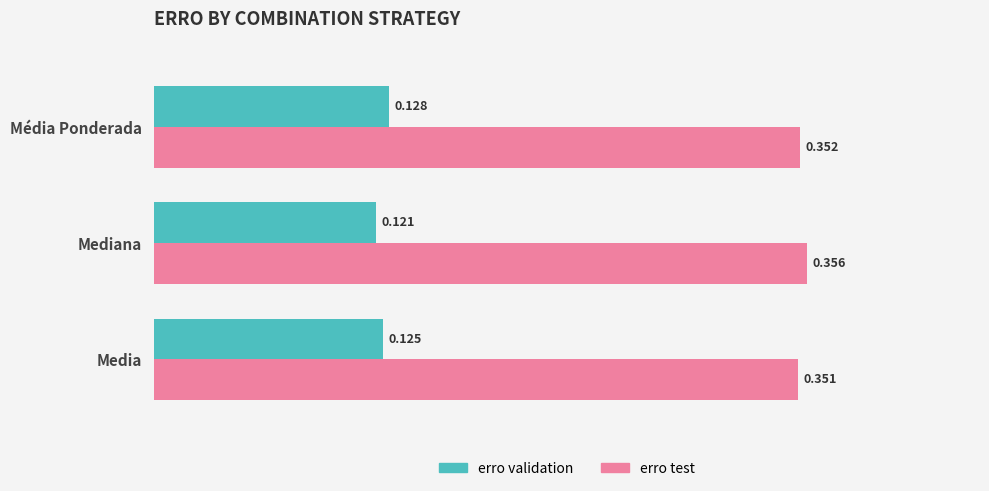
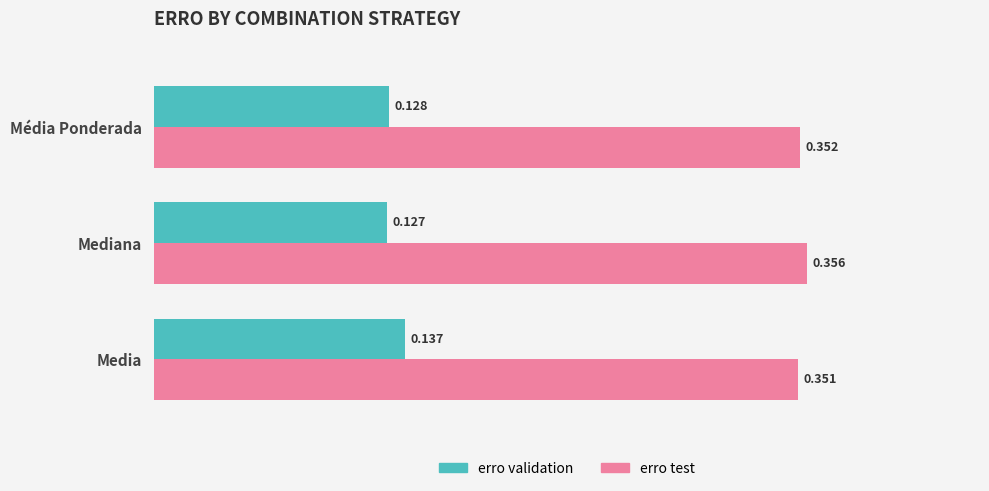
erro validation, Mediana: 0.121 -> 0.127
erro validation, Media: 0.125 -> 0.137
